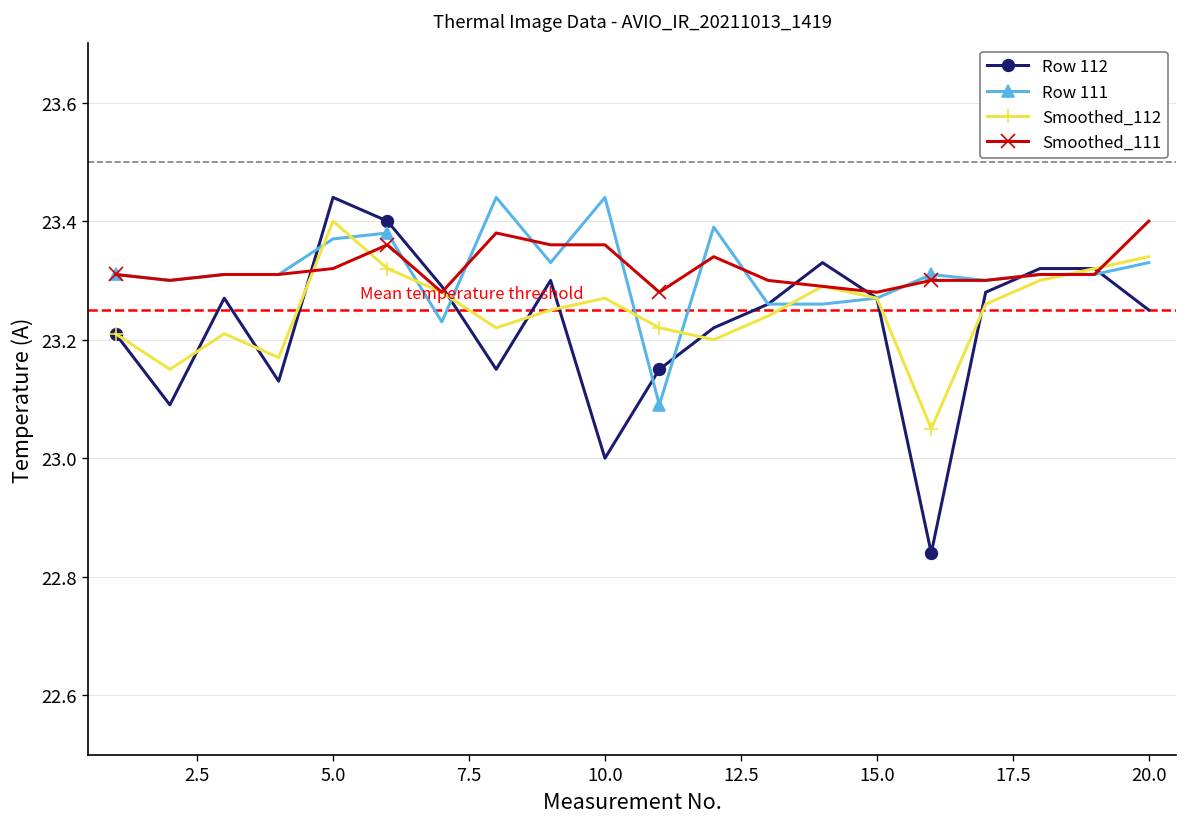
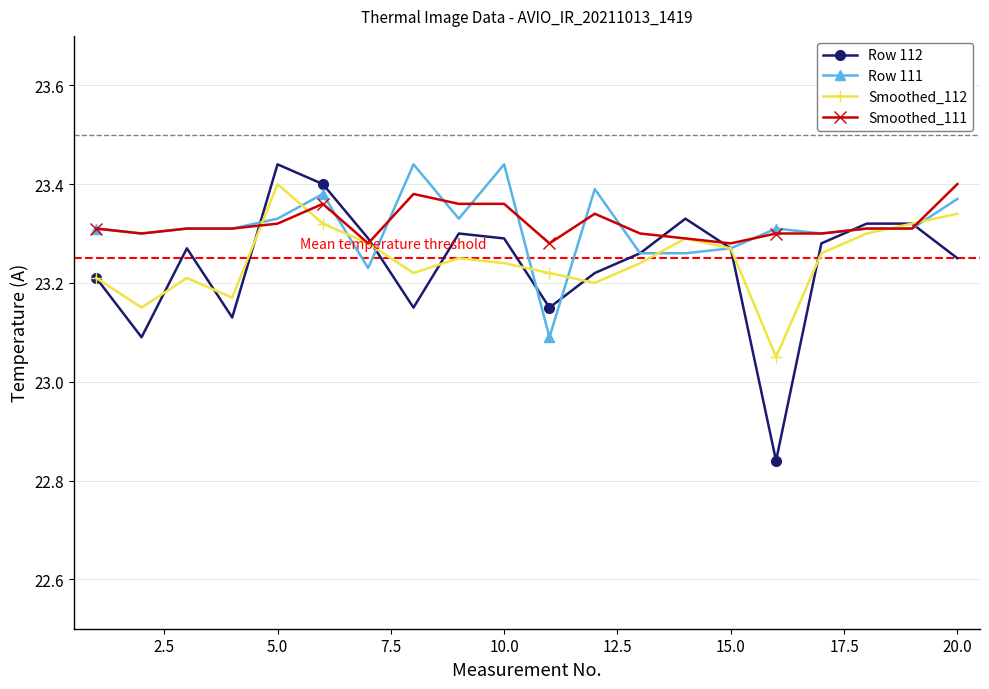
Row 111, 5.0: 23.37 -> 23.33
Row 112, 10.0: 23.00 -> 23.29
Smoothed_112, 10.0: 23.27 -> 23.24
Row 111, 20.0: 23.33 -> 23.37
